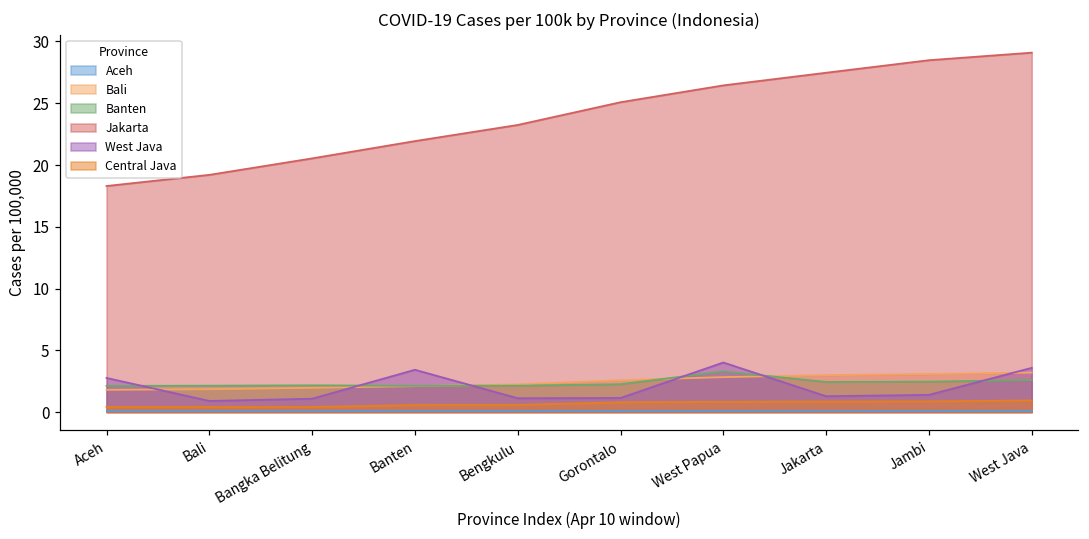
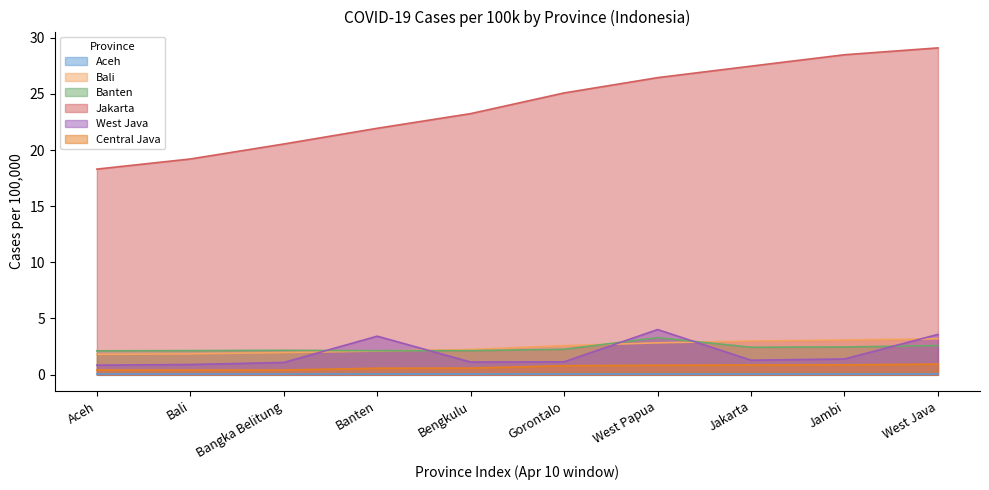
West Java, Aceh: 2.8 -> 0.8
